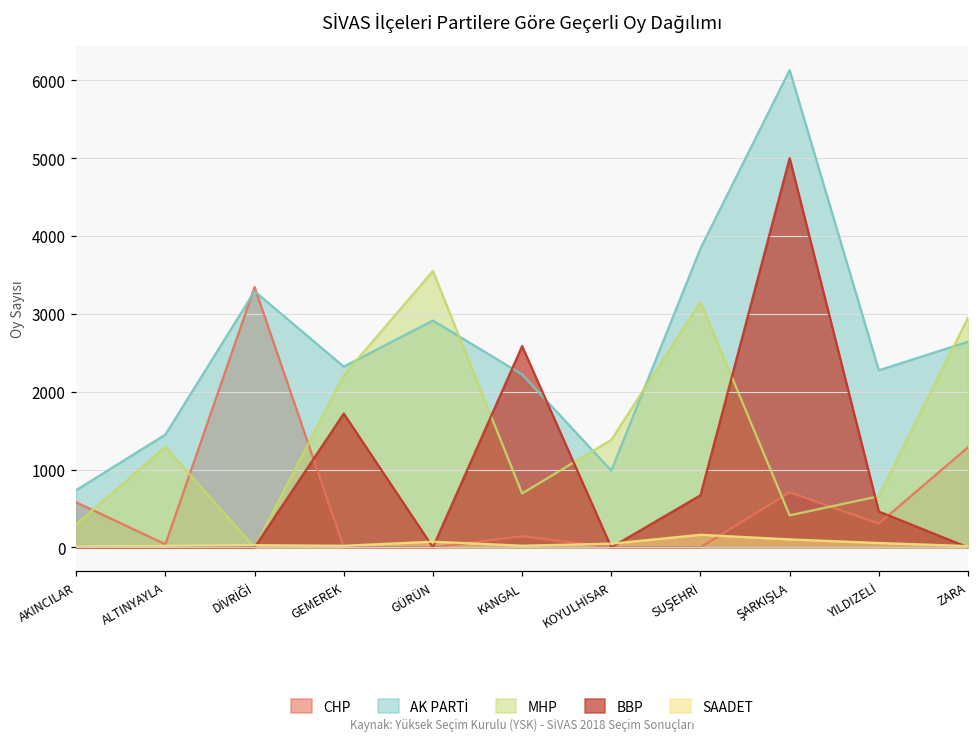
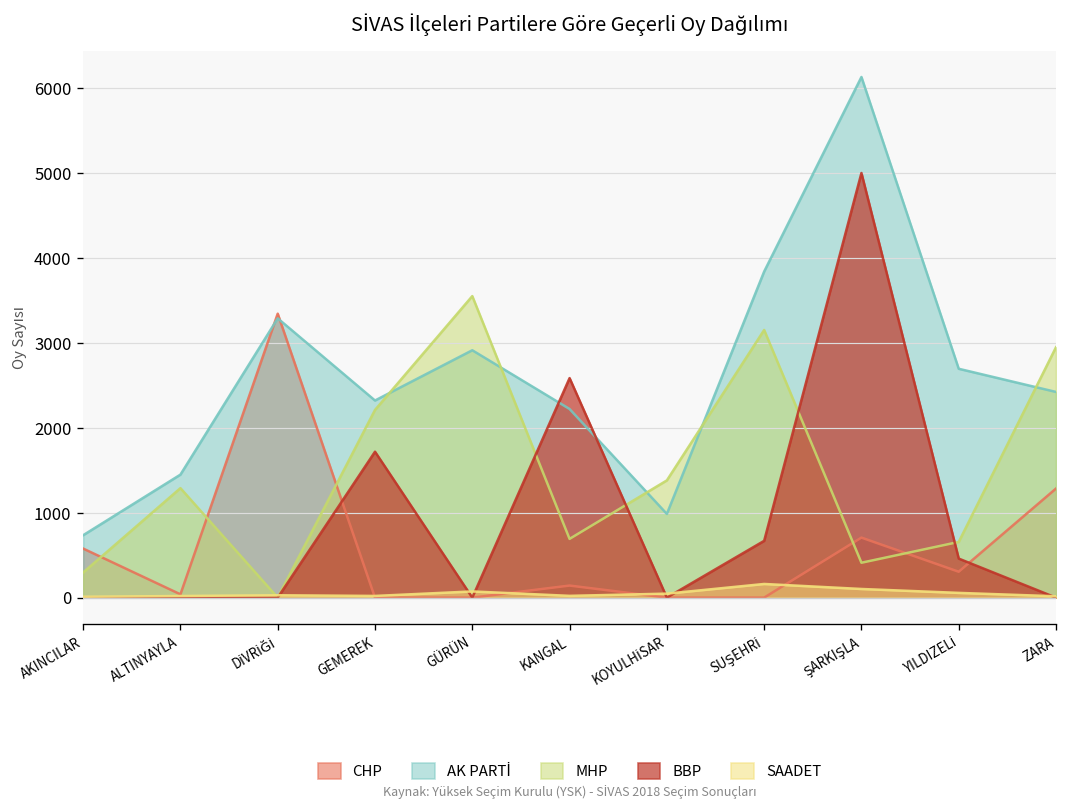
AK PARTİ, YILDIZELİ: 2300 -> 2700
AK PARTİ, ZARA: 2600 -> 2400
